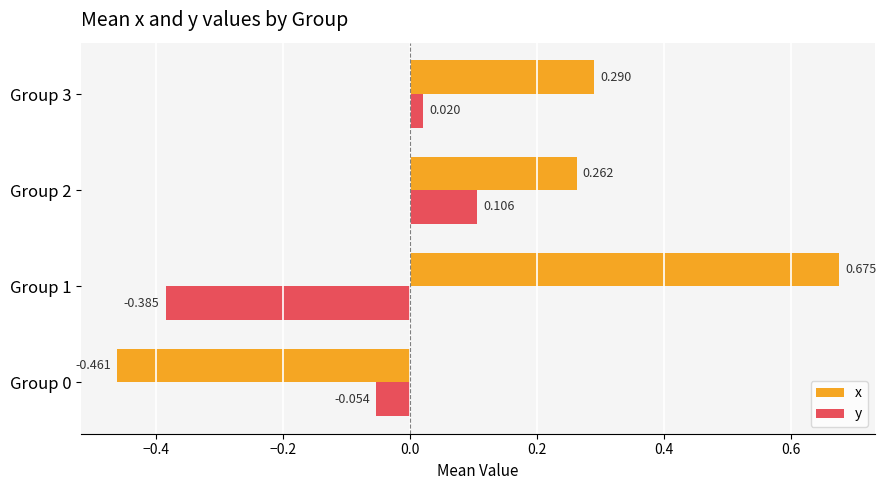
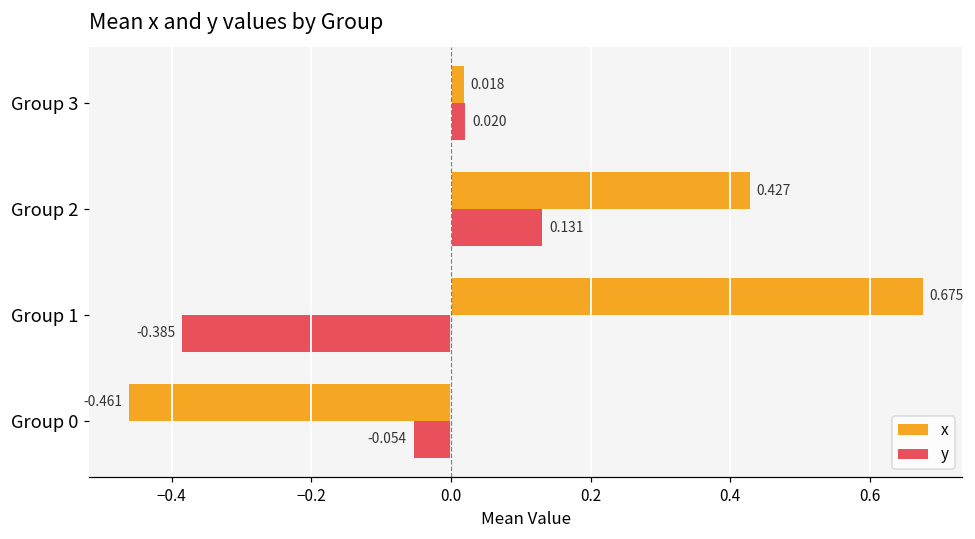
x, Group 3: 0.290 -> 0.018
x, Group 2: 0.262 -> 0.427
y, Group 2: 0.106 -> 0.131
